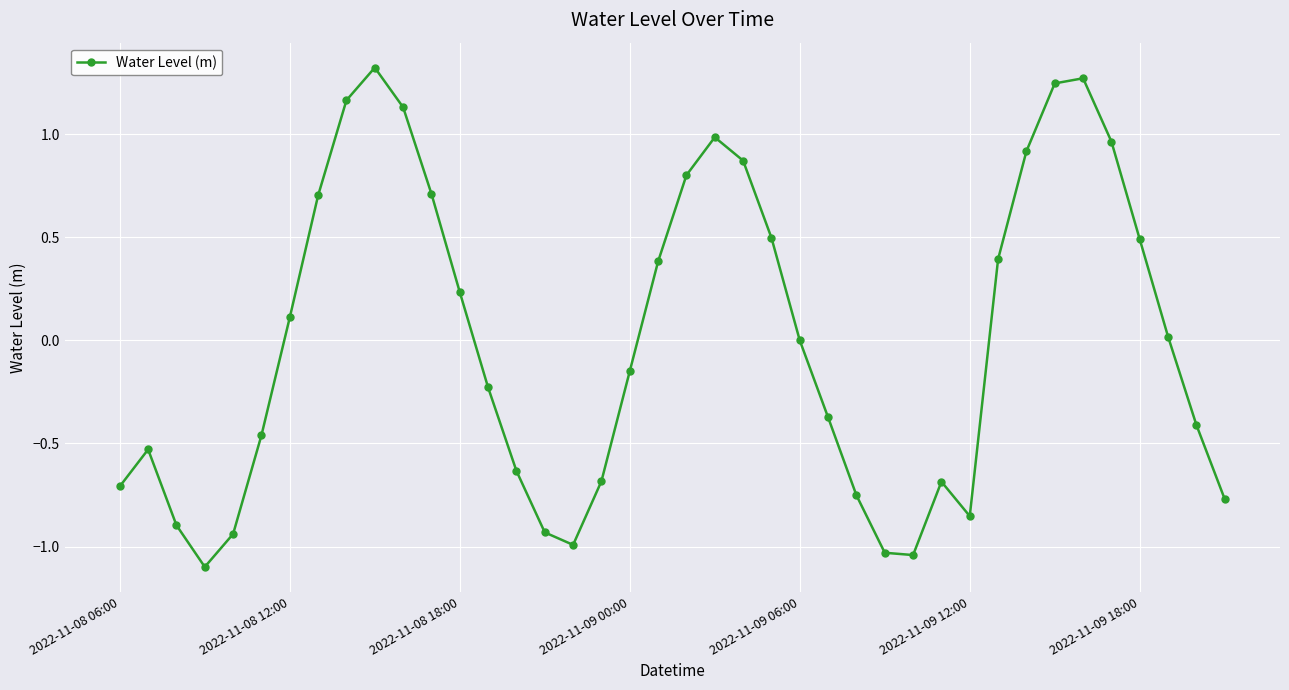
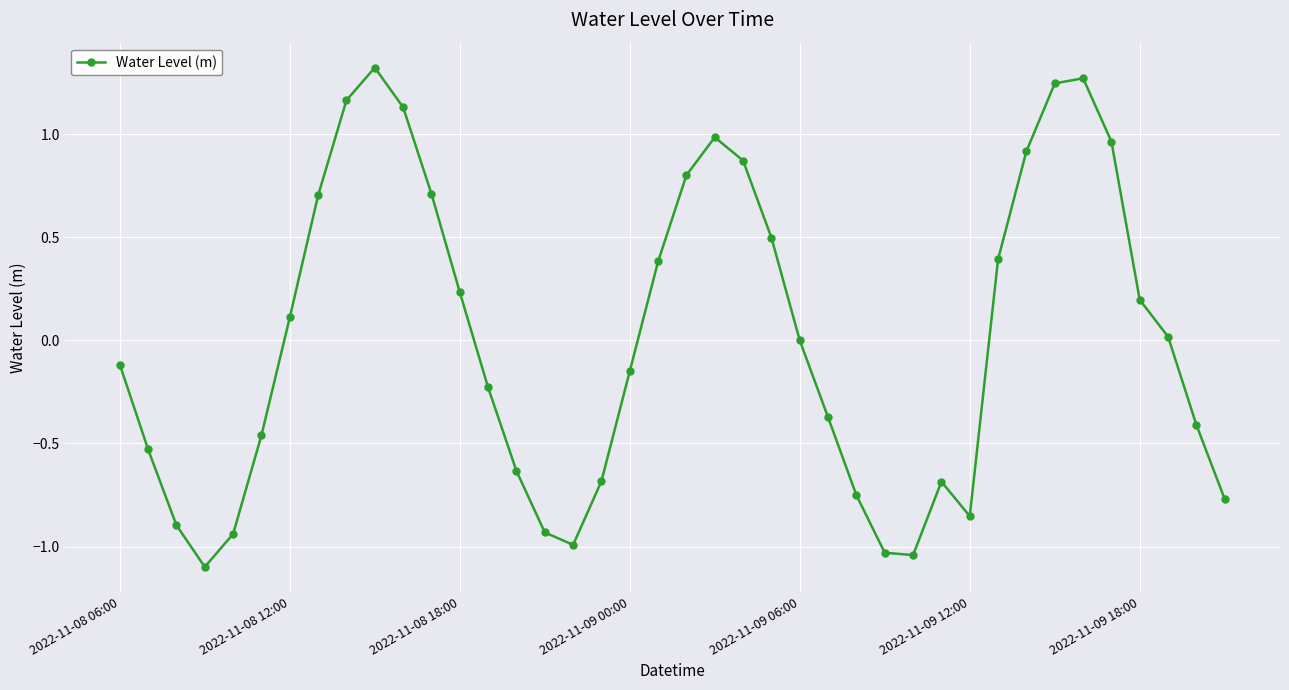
2022-11-08 06:00: -0.71 -> -0.12
2022-11-09 18:00: 0.49 -> 0.20
